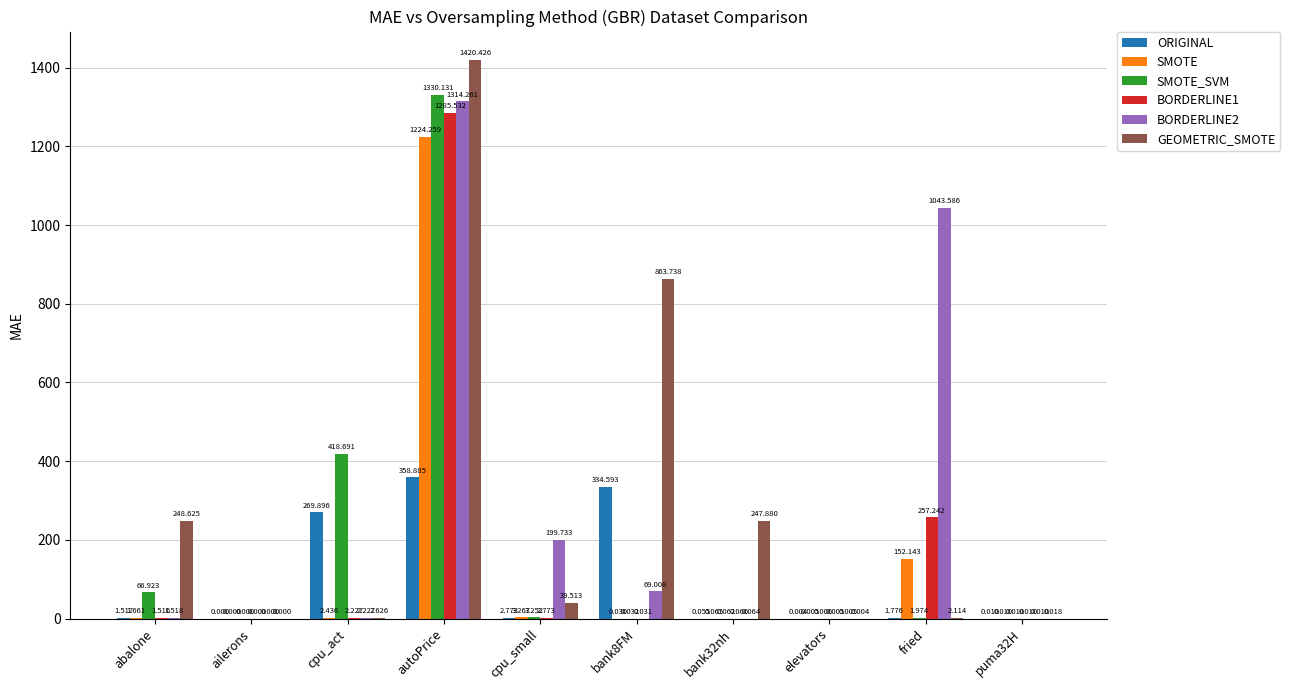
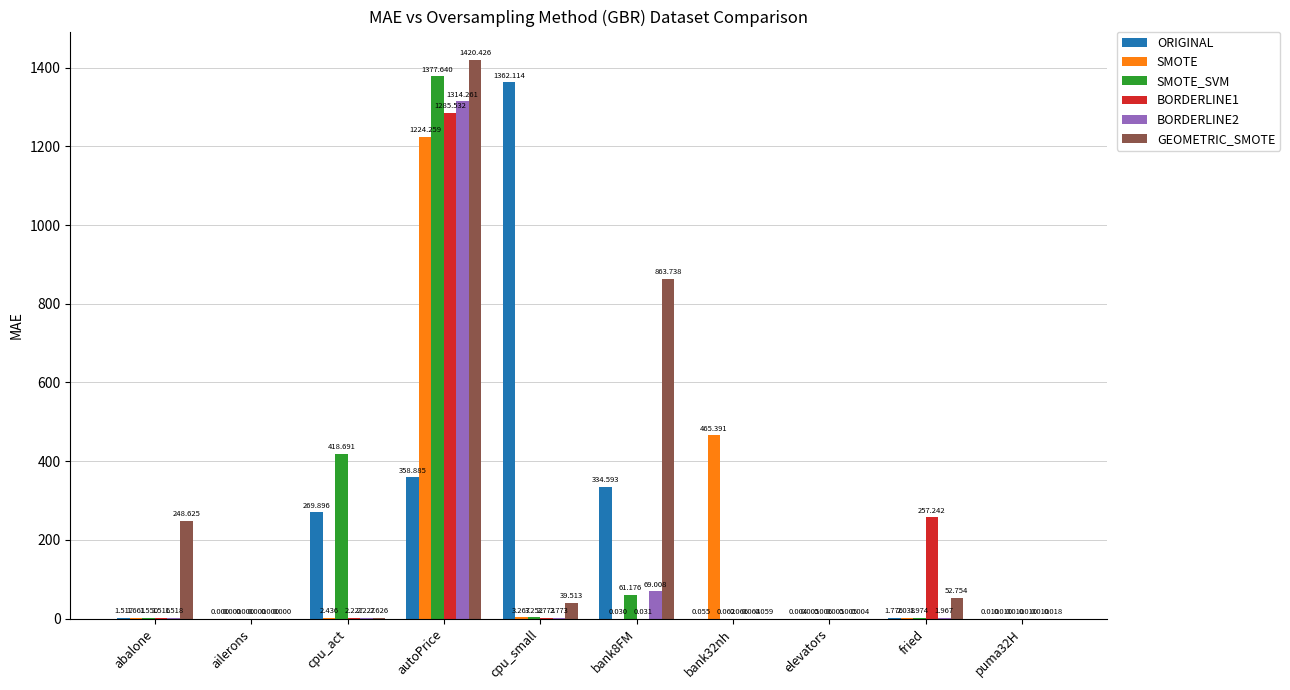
SMOTE_SVM, abalone: 66.923 -> 1.550
SMOTE_SVM, autoPrice: 1330.131 -> 1377.640
ORIGINAL, cpu_small: 2.773 -> 1362.114
BORDERLINE2, cpu_small: 199.733 -> 2.773
SMOTE_SVM, bank8FM: 0.032 -> 61.176
SMOTE, bank32nh: 0.065 -> 465.391
GEOMETRIC_SMOTE, bank32nh: 247.880 -> 0.059
SMOTE, fried: 152.143 -> 2.038
BORDERLINE2, fried: 1043.586 -> 1.967
GEOMETRIC_SMOTE, fried: 2.114 -> 52.754
